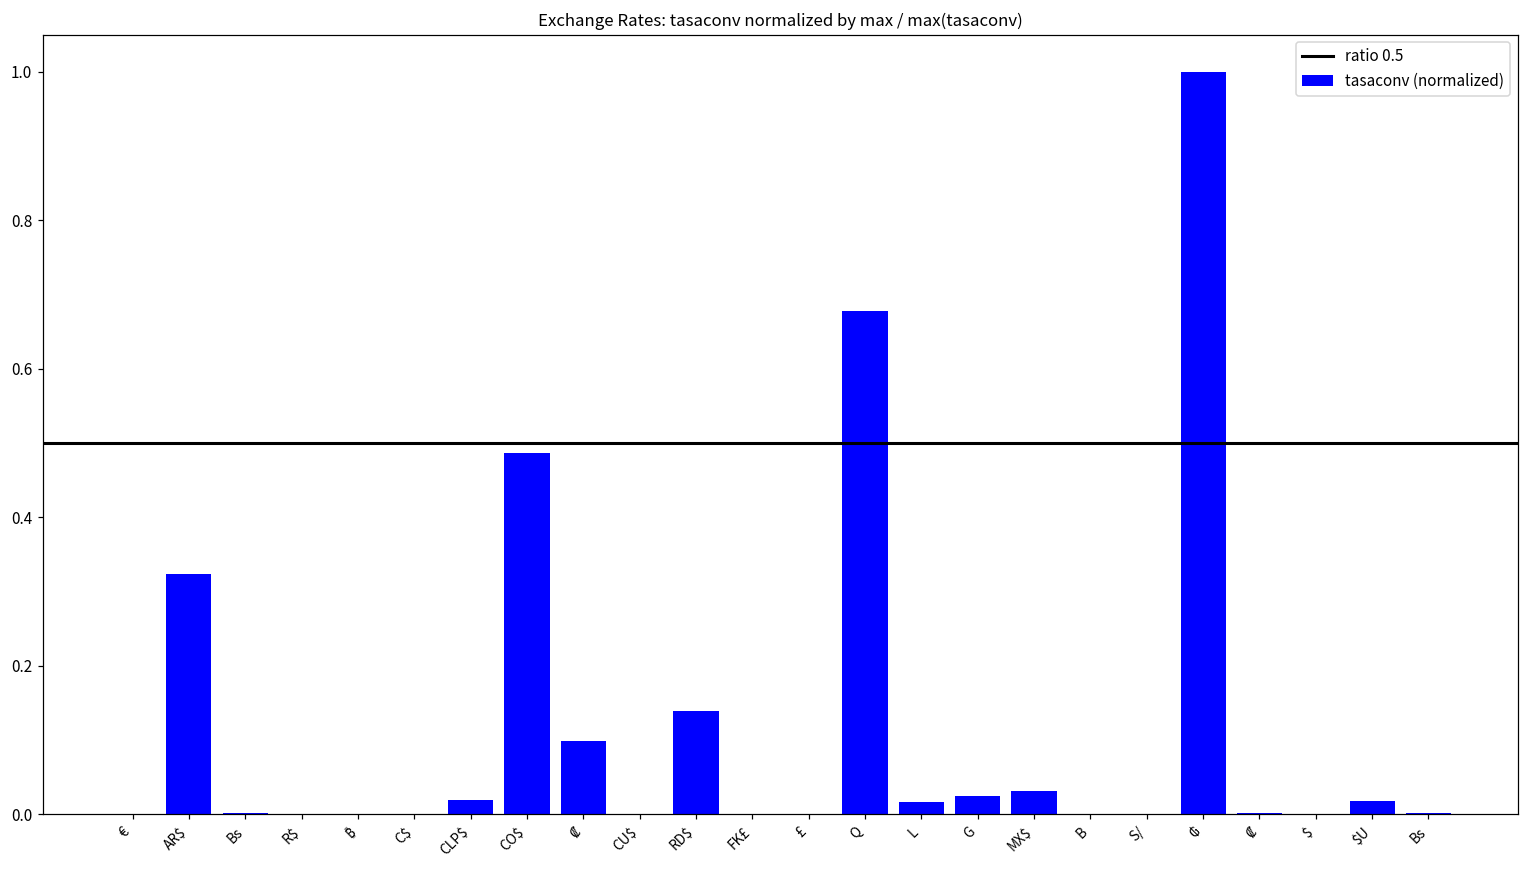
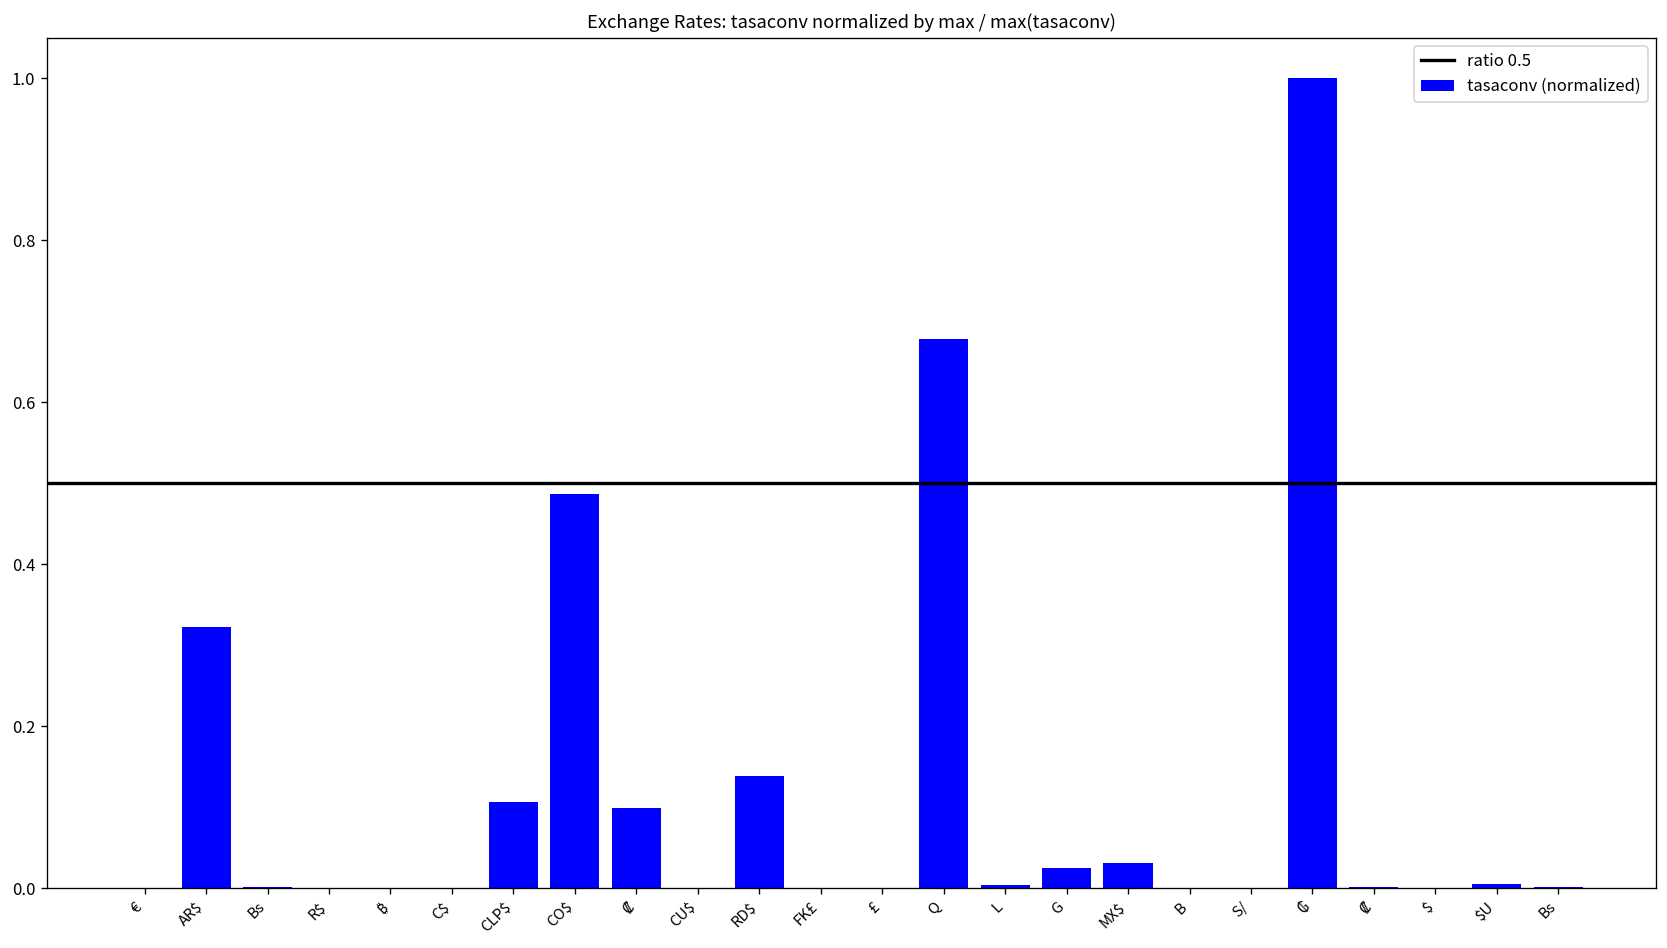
CLP$: 0.02 -> 0.11
L: 0.02 -> 0.00
$U: 0.02 -> 0.00
